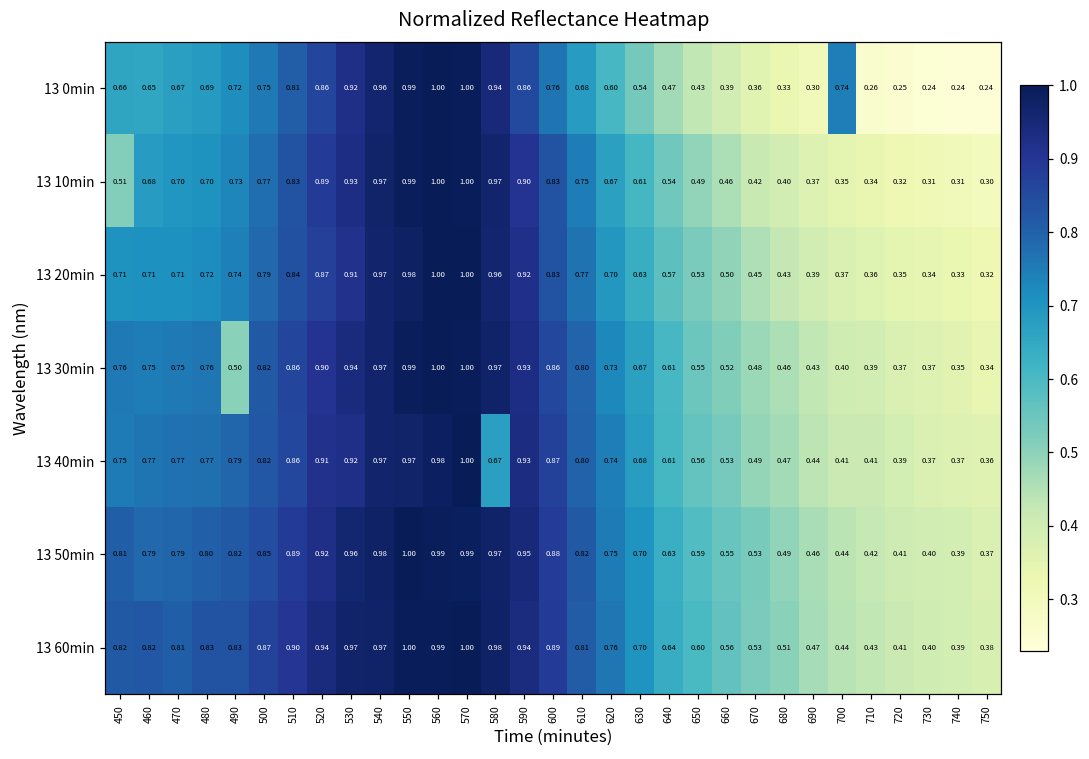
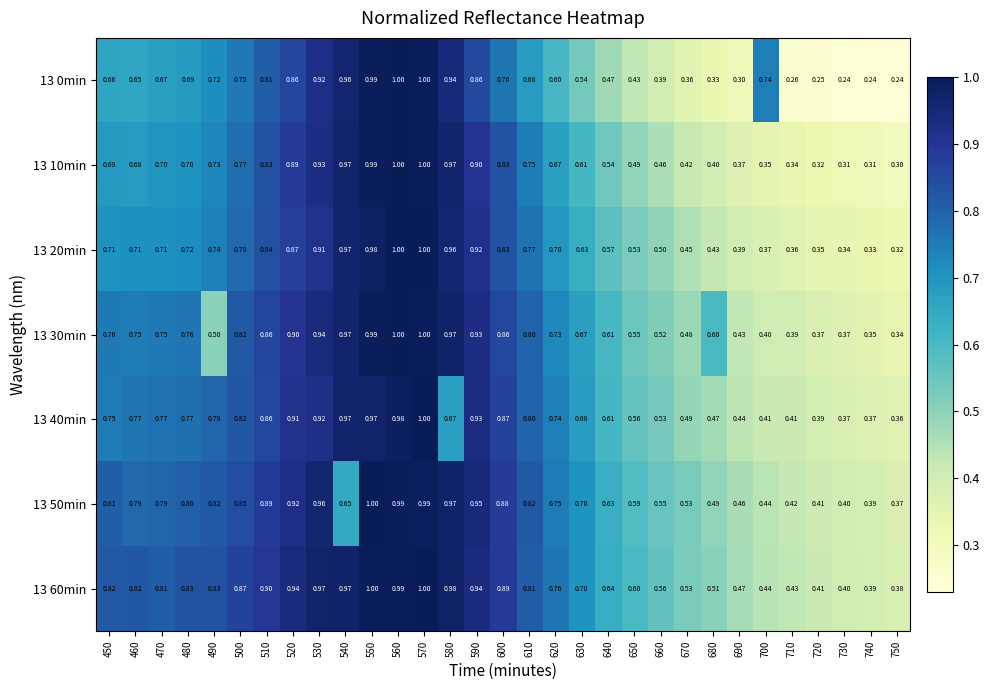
13 10min, 450: 0.51 -> 0.69
13 30min, 680: 0.46 -> 0.60
13 50min, 540: 0.98 -> 0.65
